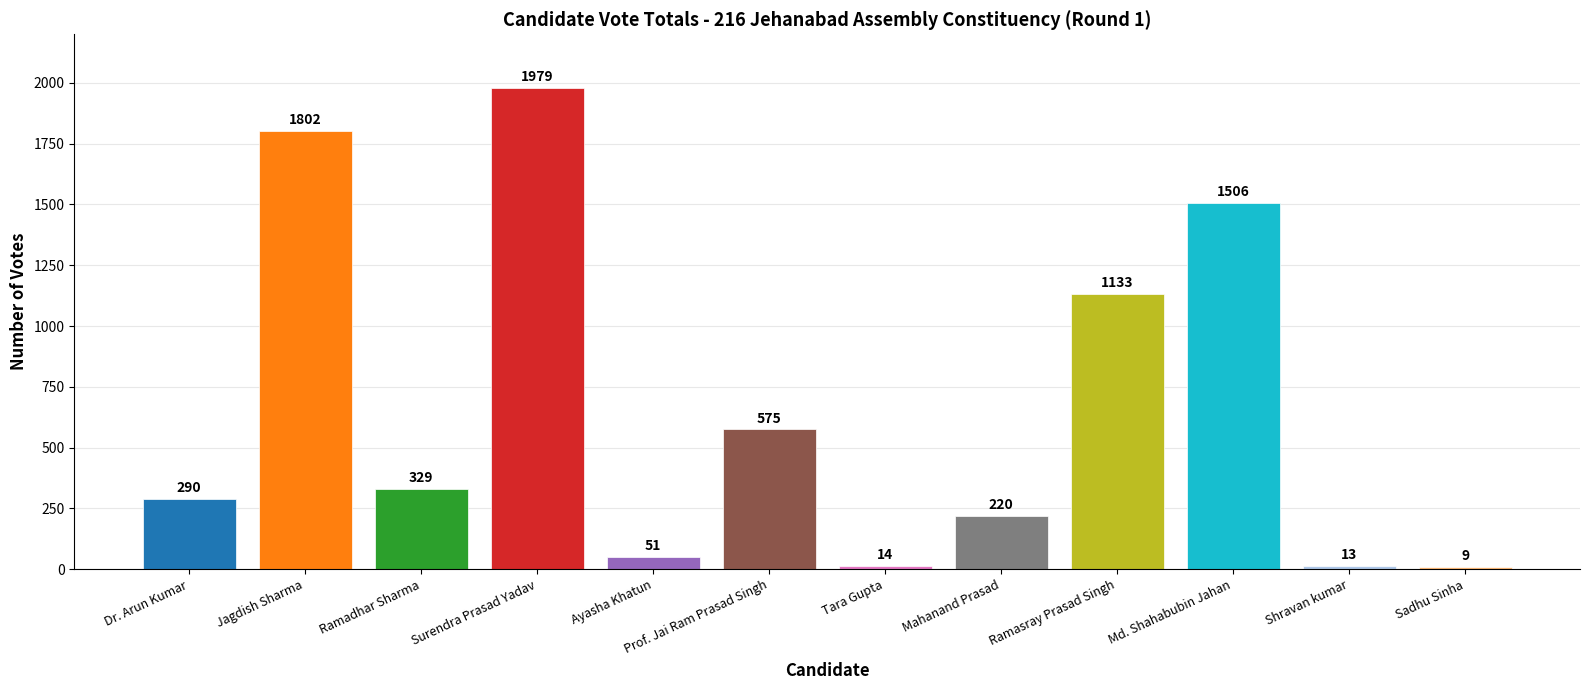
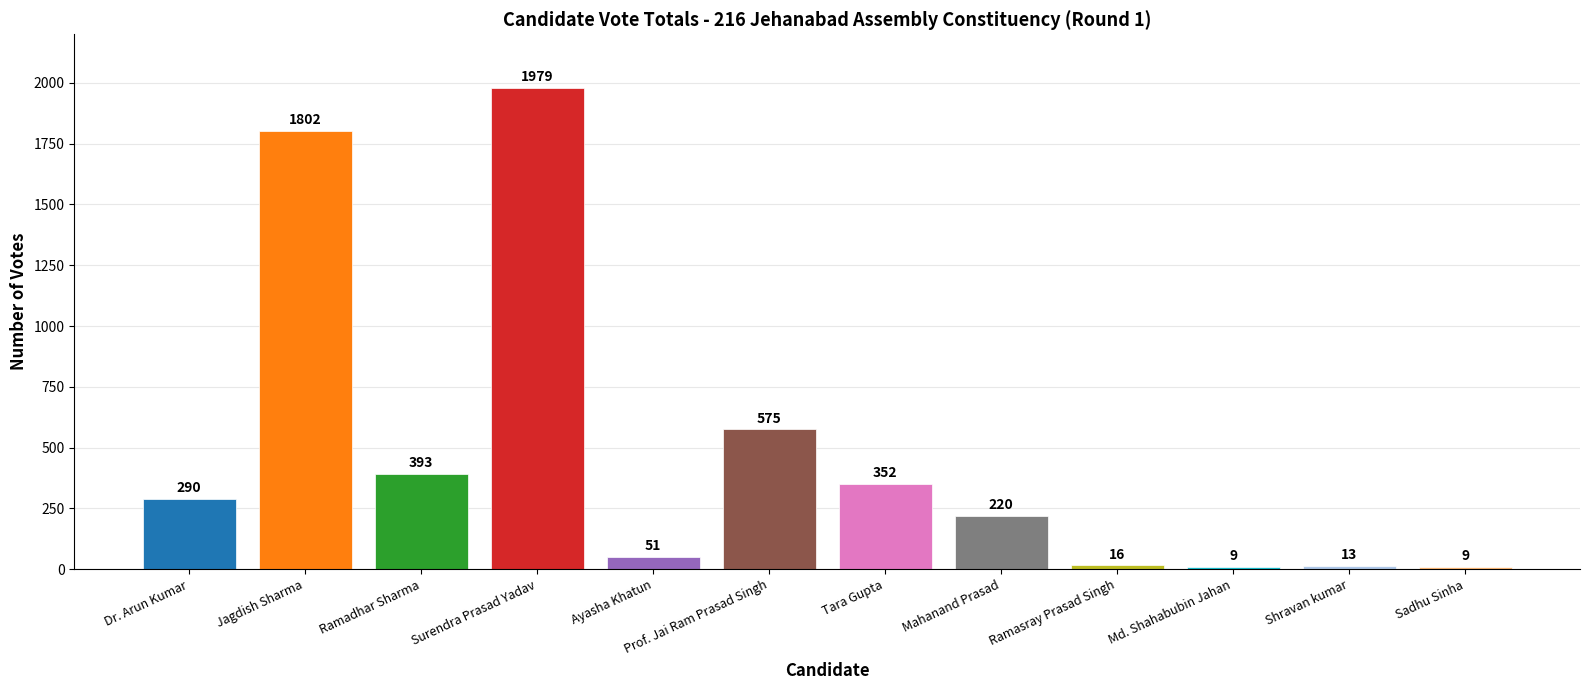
Ramadhar Sharma: 329 -> 393
Tara Gupta: 14 -> 352
Ramasray Prasad Singh: 1133 -> 16
Md. Shahabubin Jahan: 1506 -> 9
